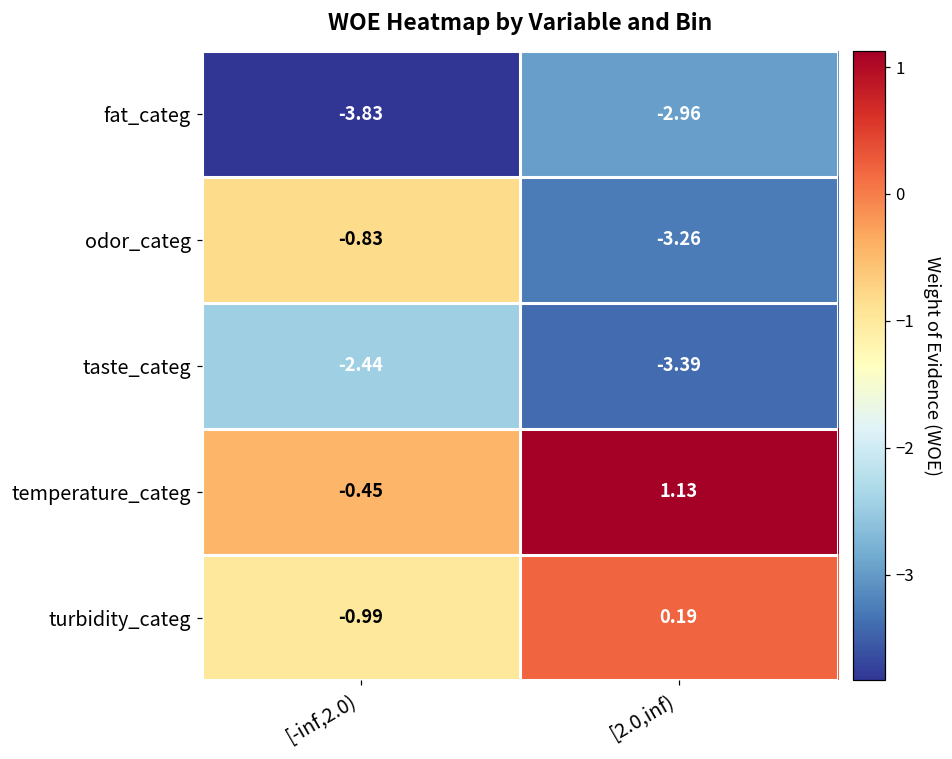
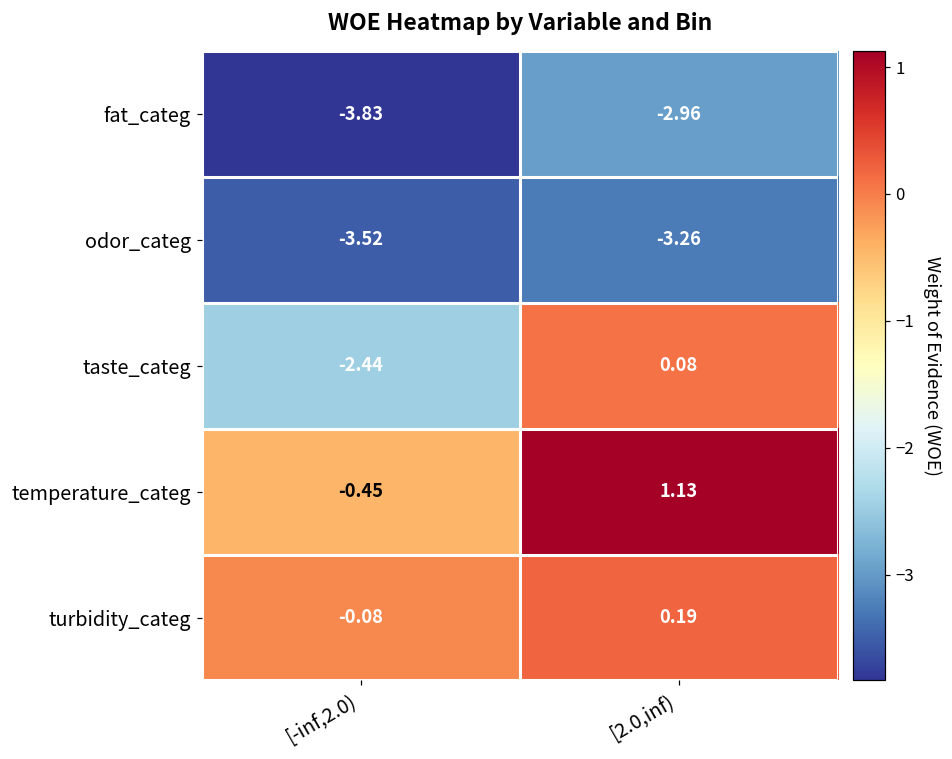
odor_categ, [-inf,2.0): -0.83 -> -3.52
taste_categ, [2.0,inf): -3.39 -> 0.08
turbidity_categ, [-inf,2.0): -0.99 -> -0.08
